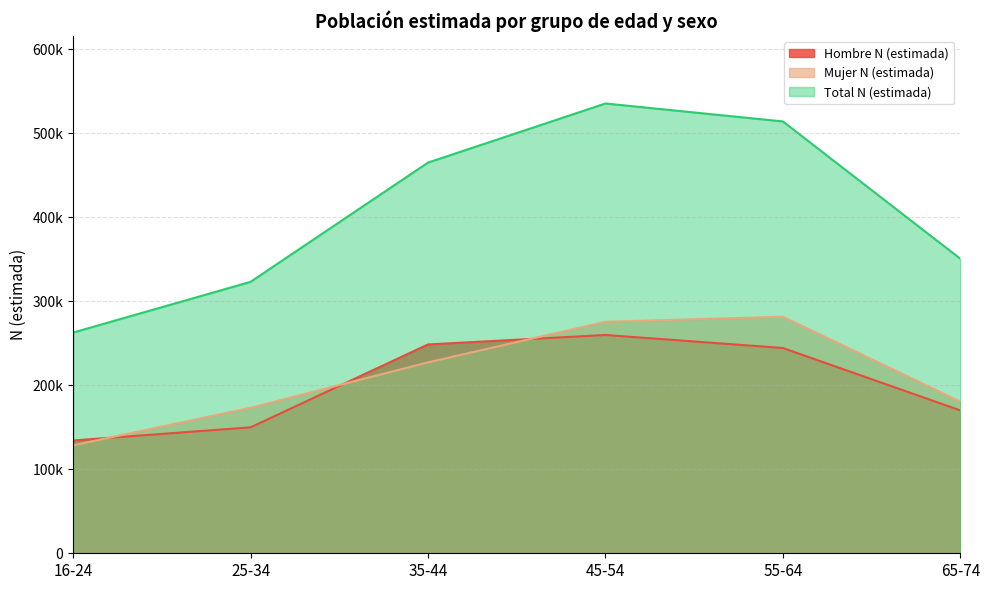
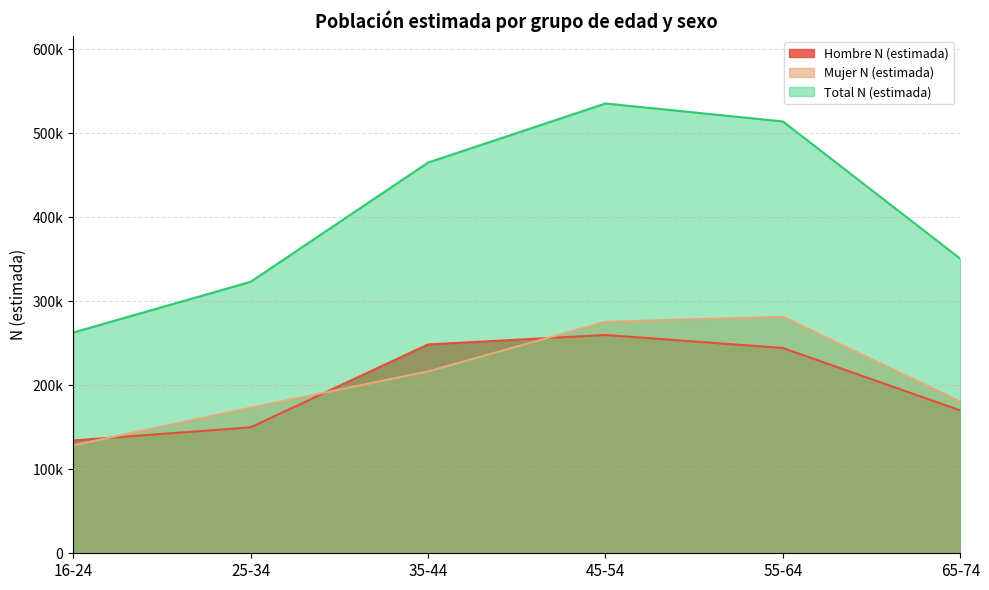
Mujer N (estimada), 35-44: 230000 -> 220000
